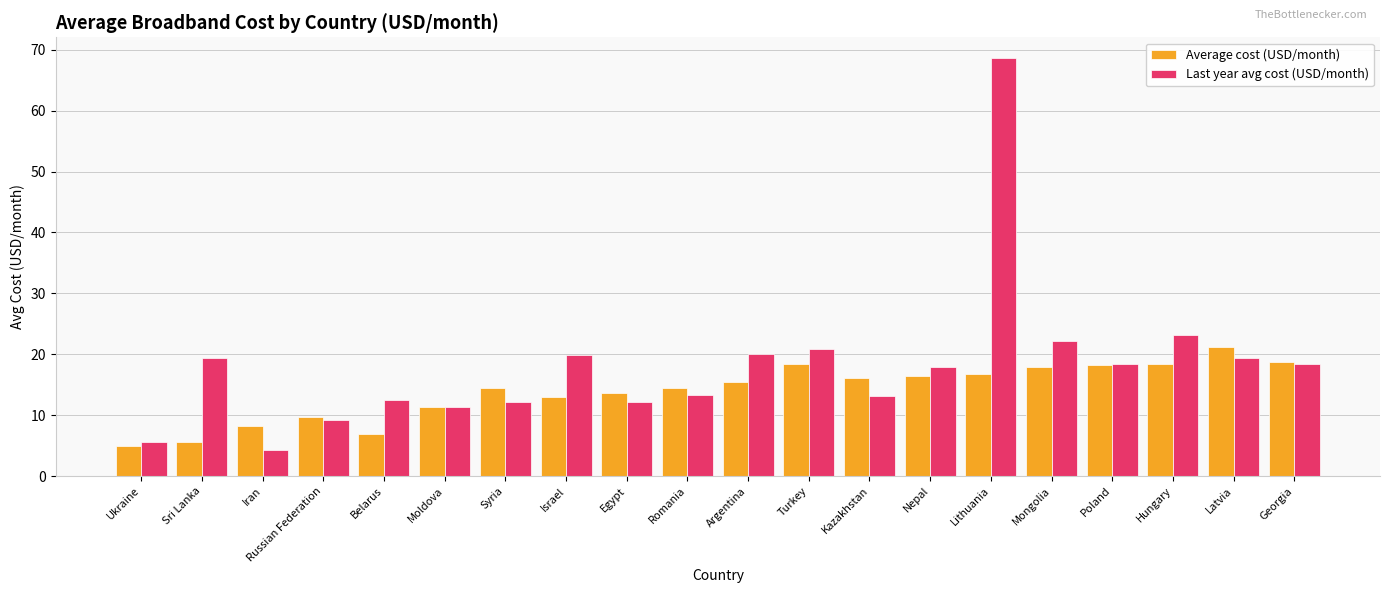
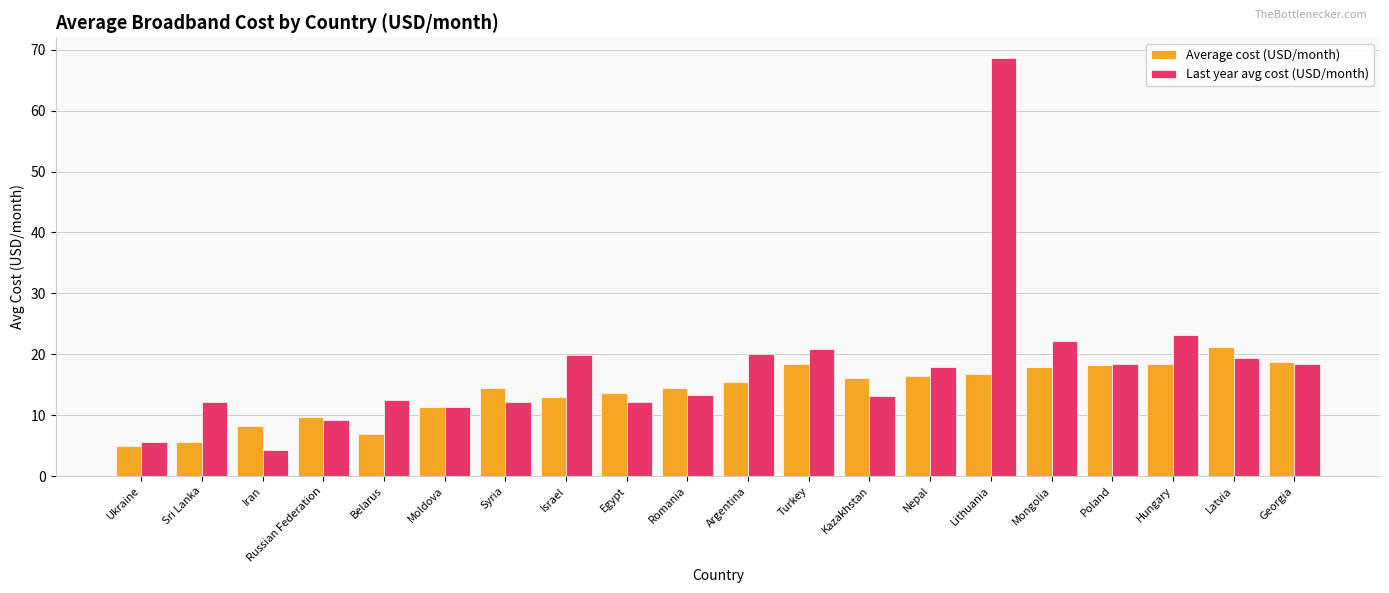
Last year avg cost (USD/month), Sri Lanka: 19 -> 12
